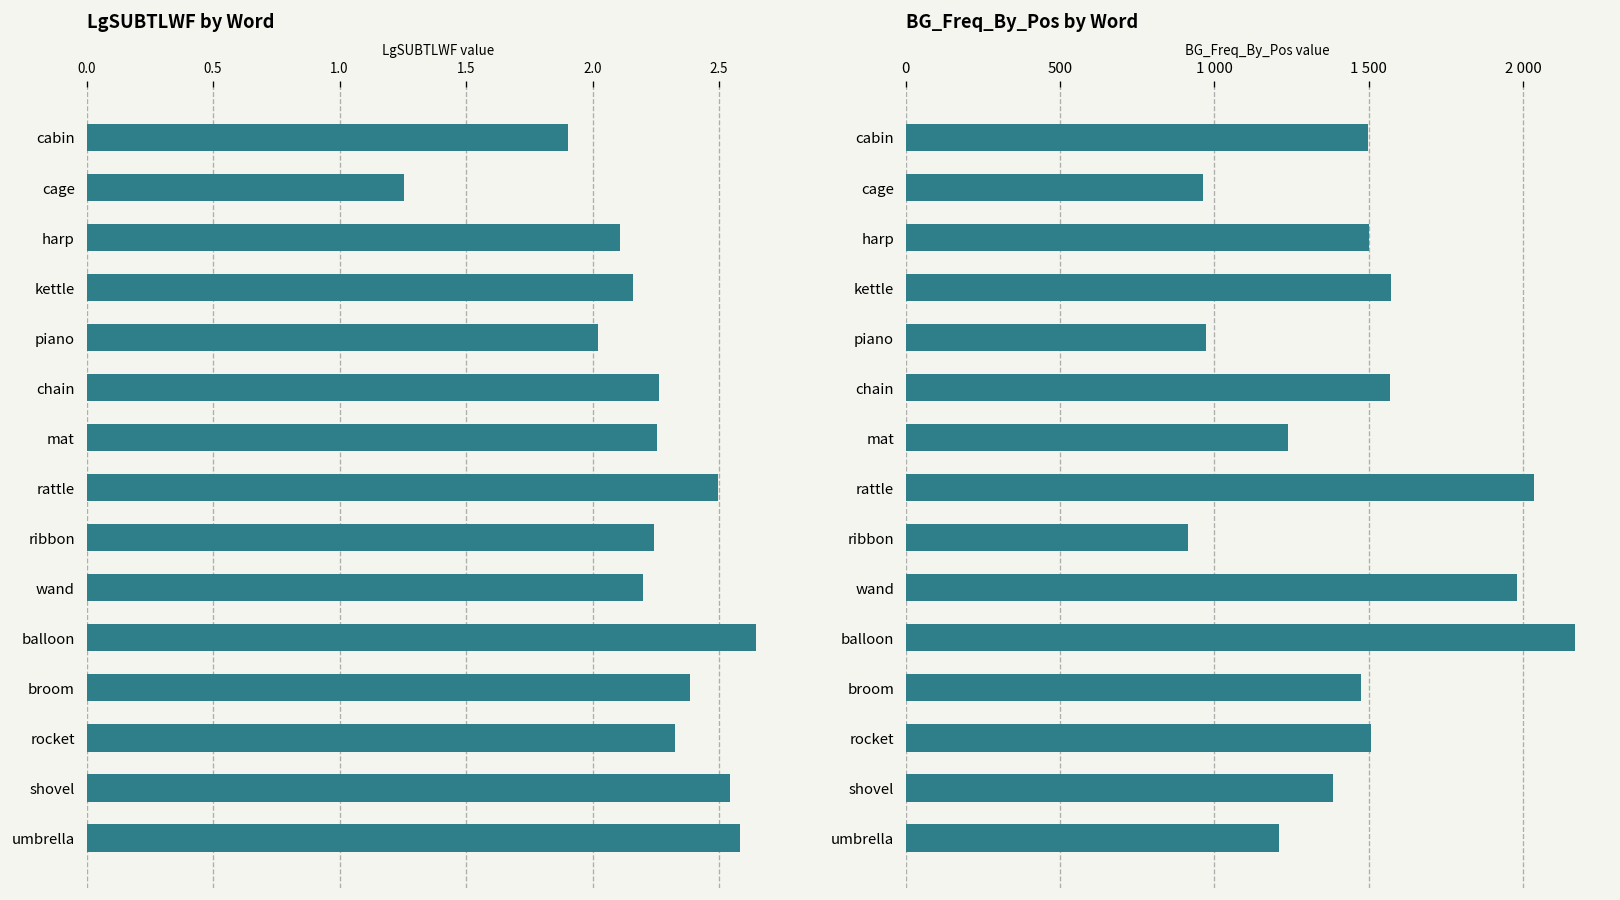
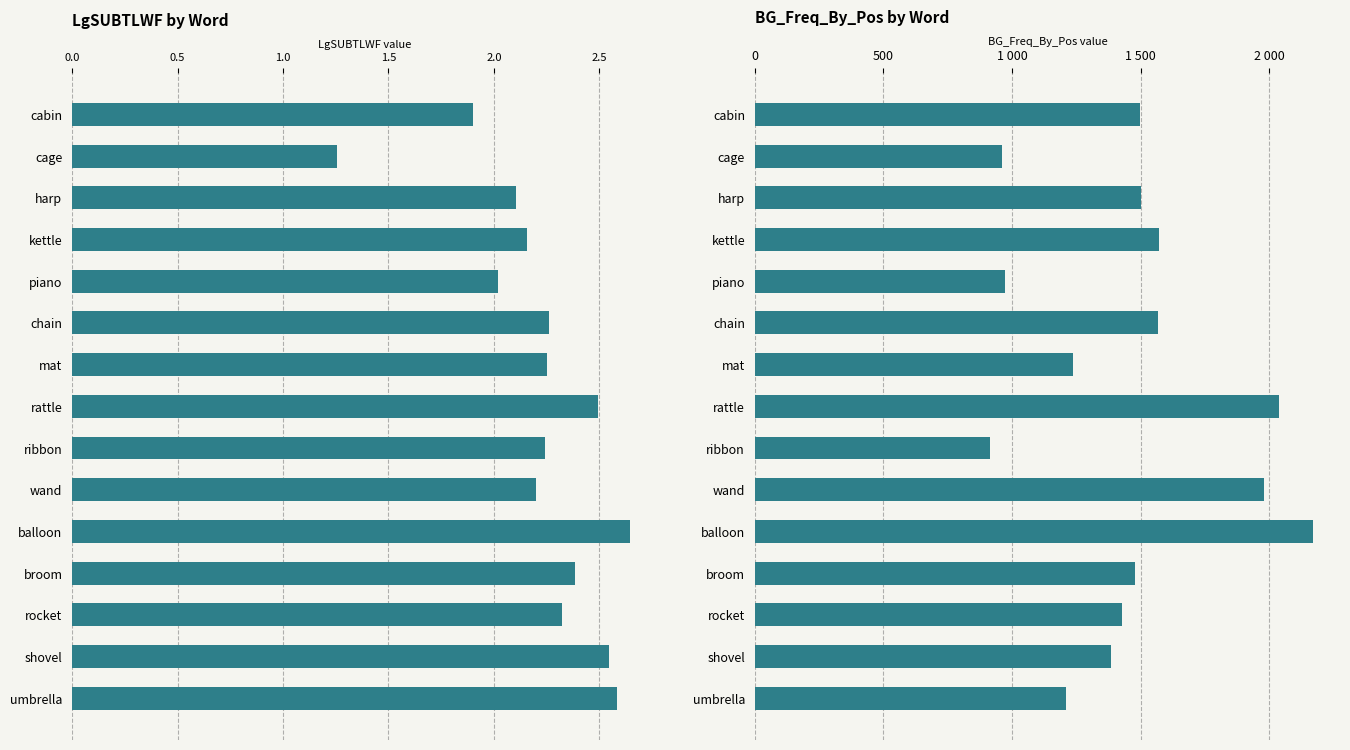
BG_Freq_By_Pos by Word, rocket: 1510 -> 1430
